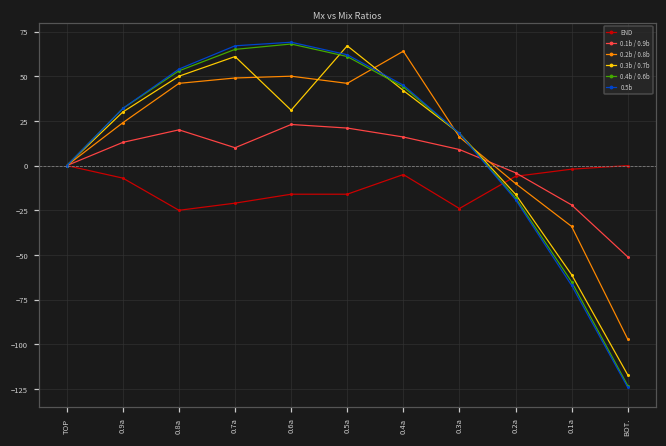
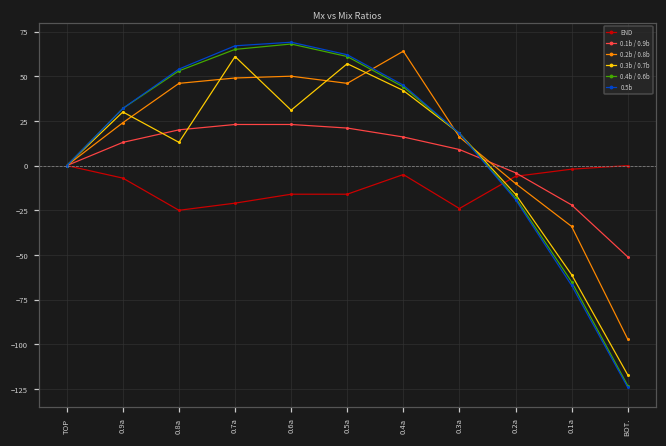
0.3b / 0.7b, 0.8a: 50 -> 13
0.1b / 0.9b, 0.7a: 10 -> 23
0.3b / 0.7b, 0.5a: 67 -> 57
